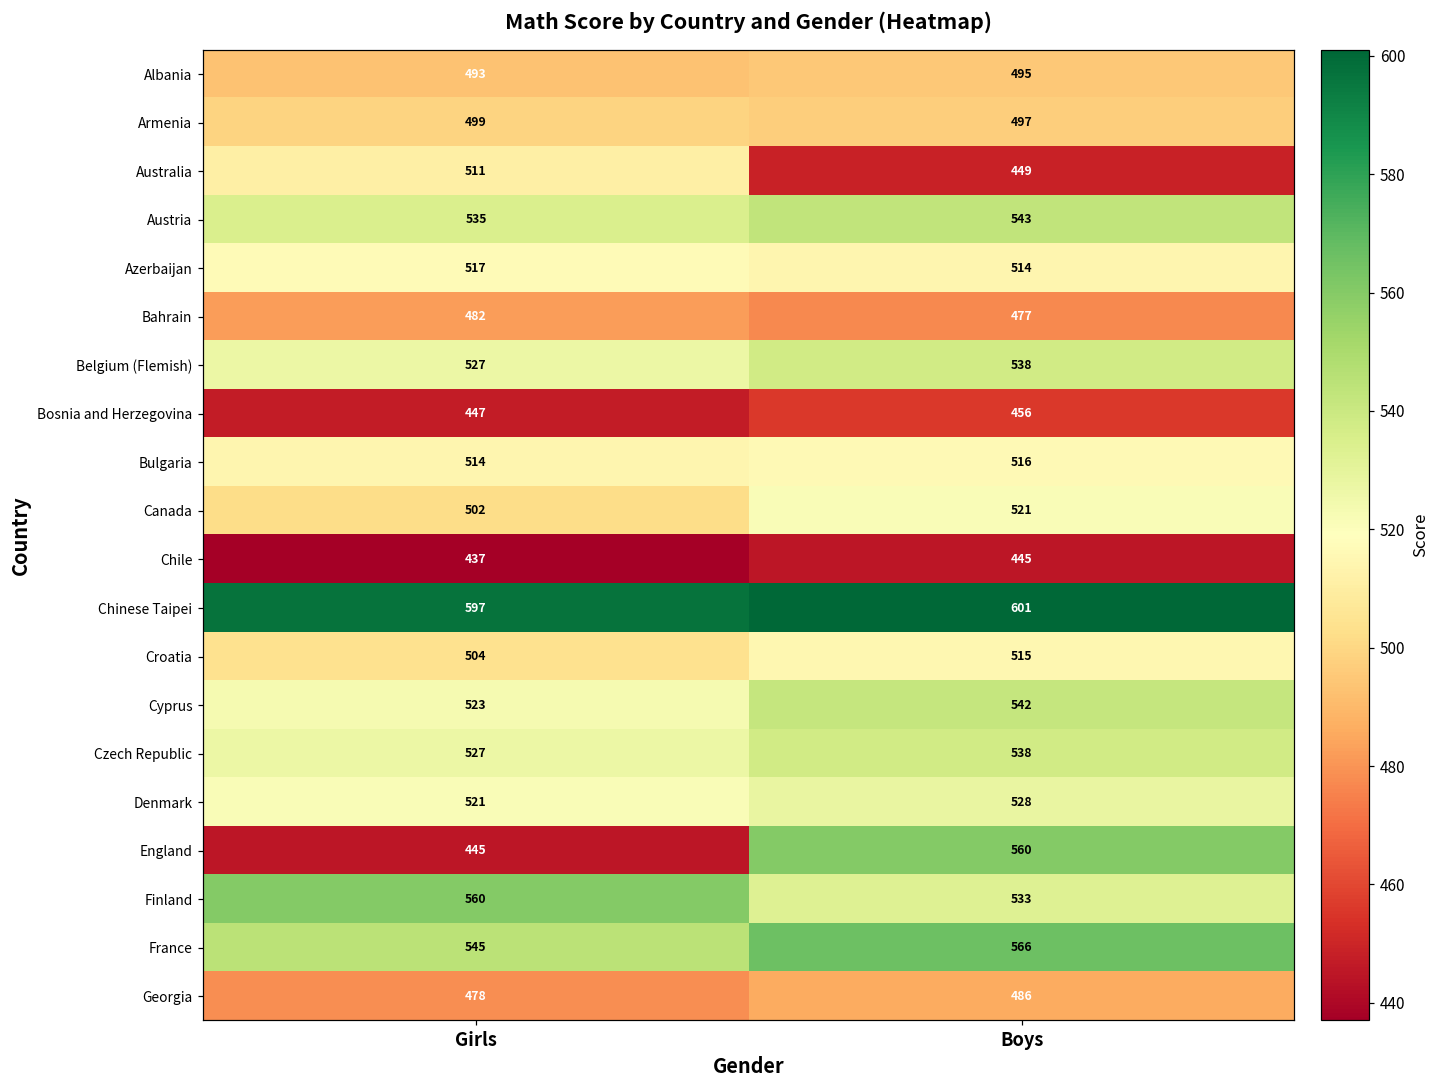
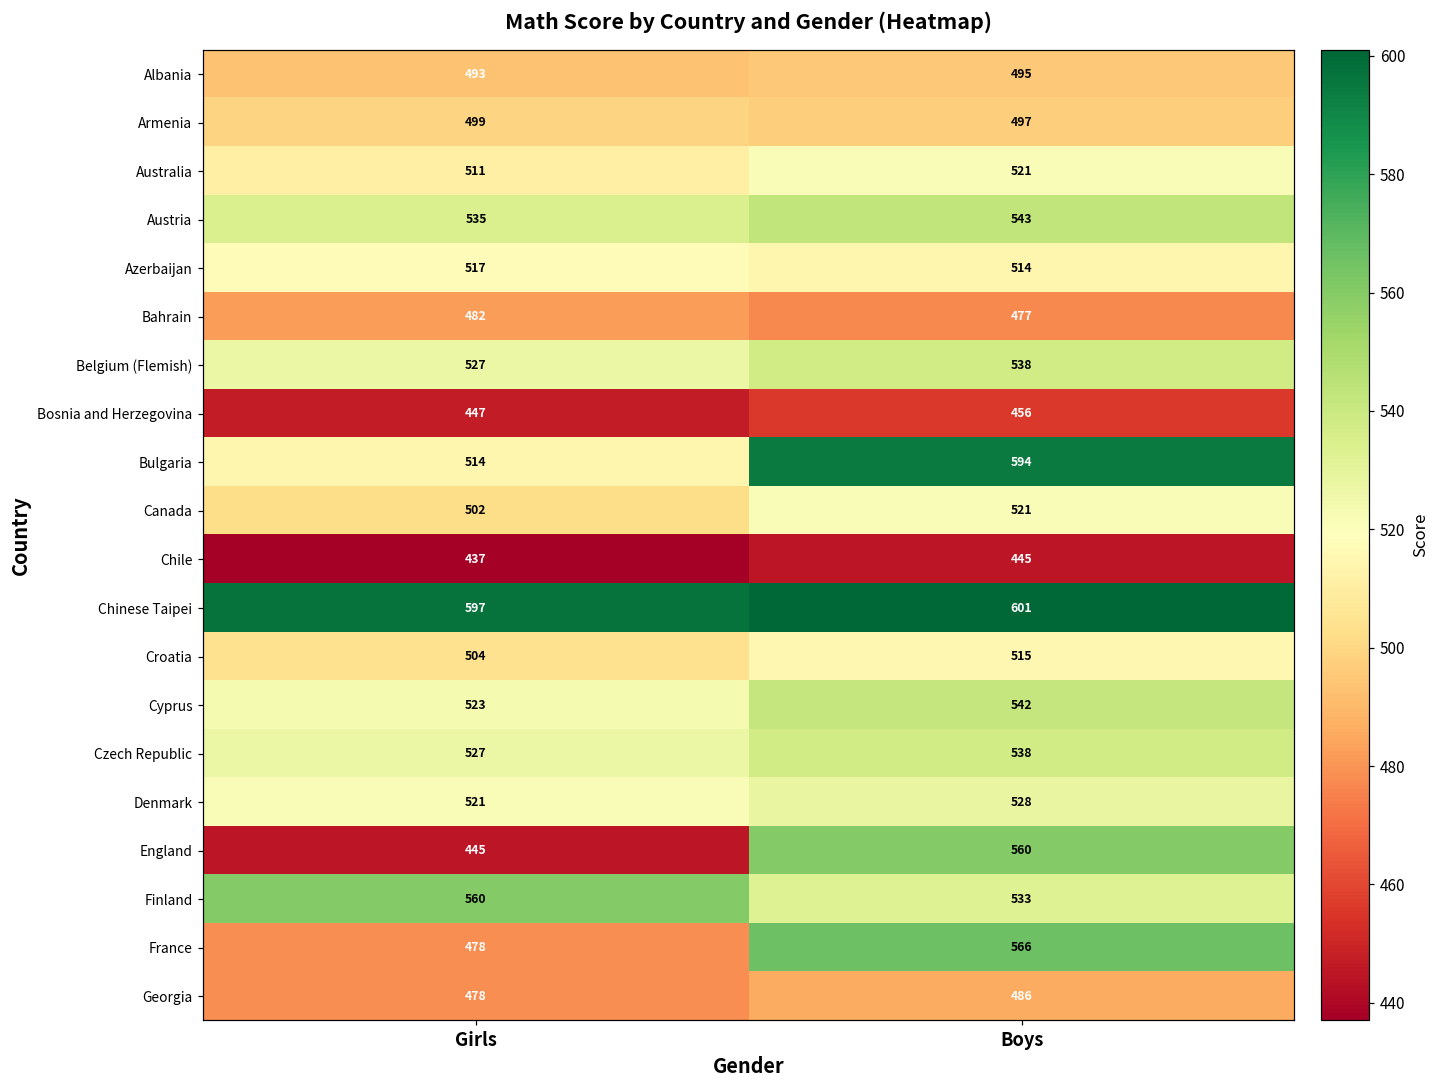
Australia, Boys: 449 -> 521
Bulgaria, Boys: 516 -> 594
France, Girls: 545 -> 478
